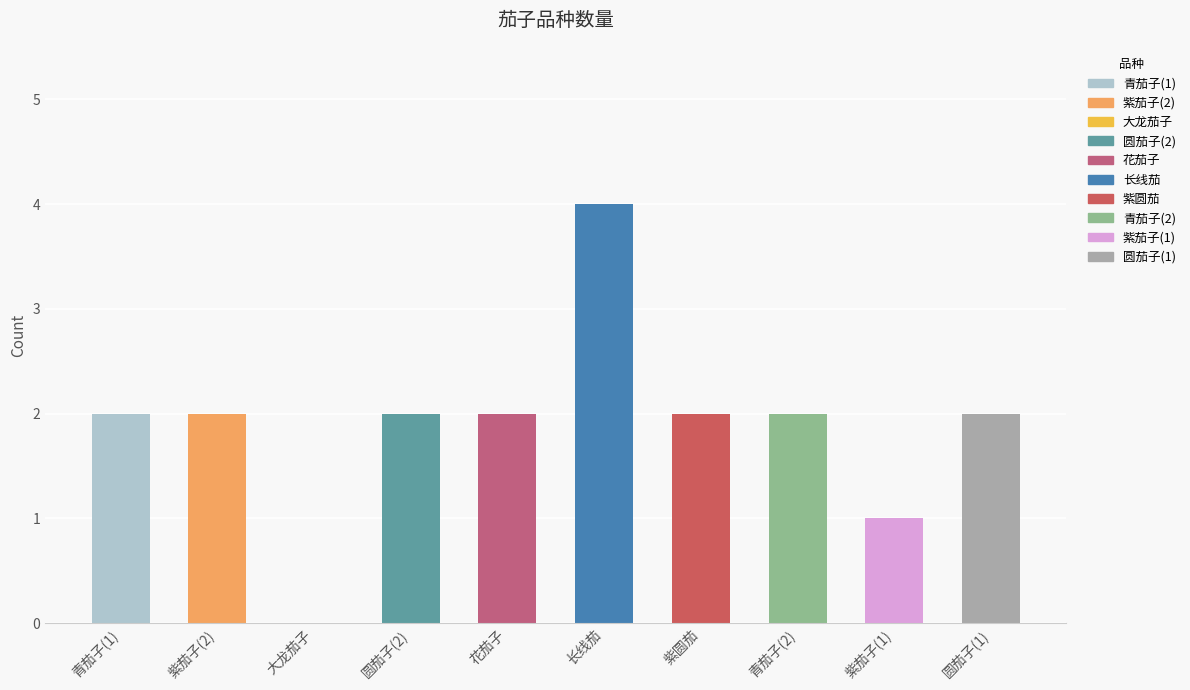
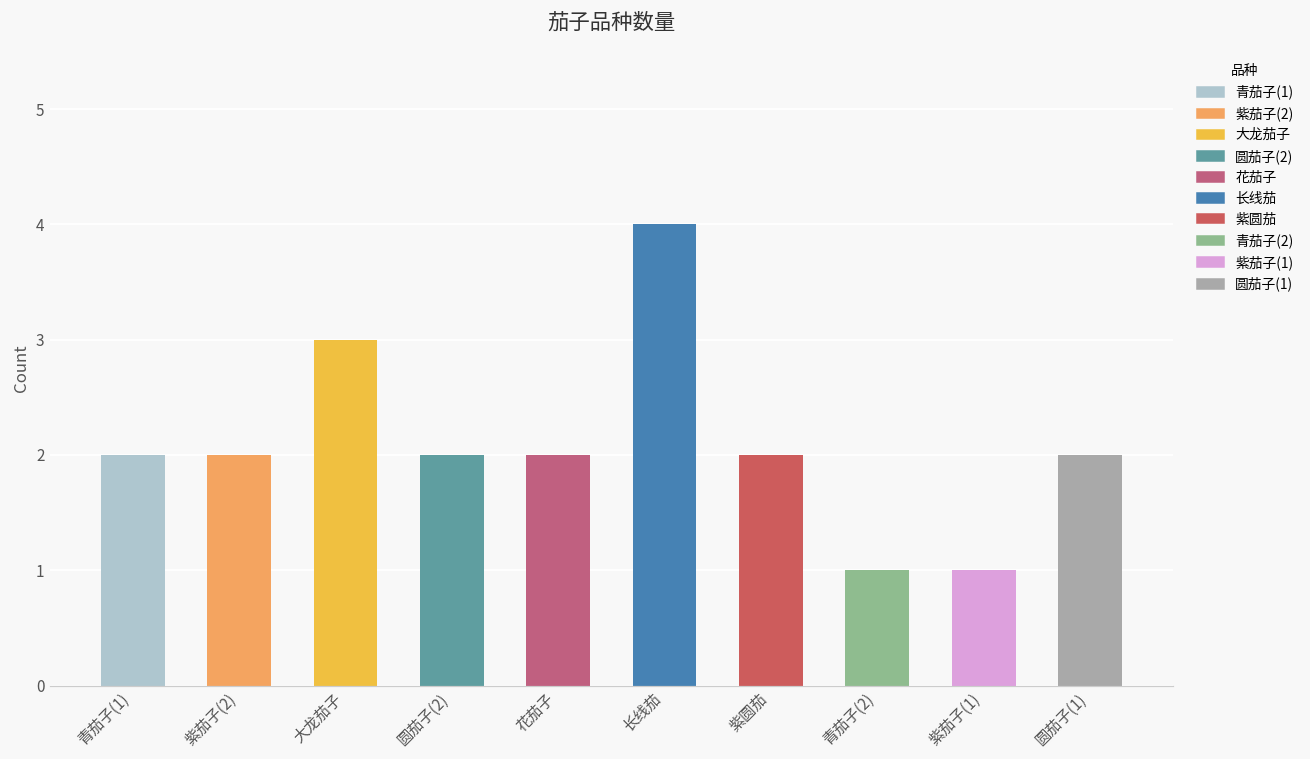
大龙茄子: 0 -> 3
青茄子(2): 2 -> 1
